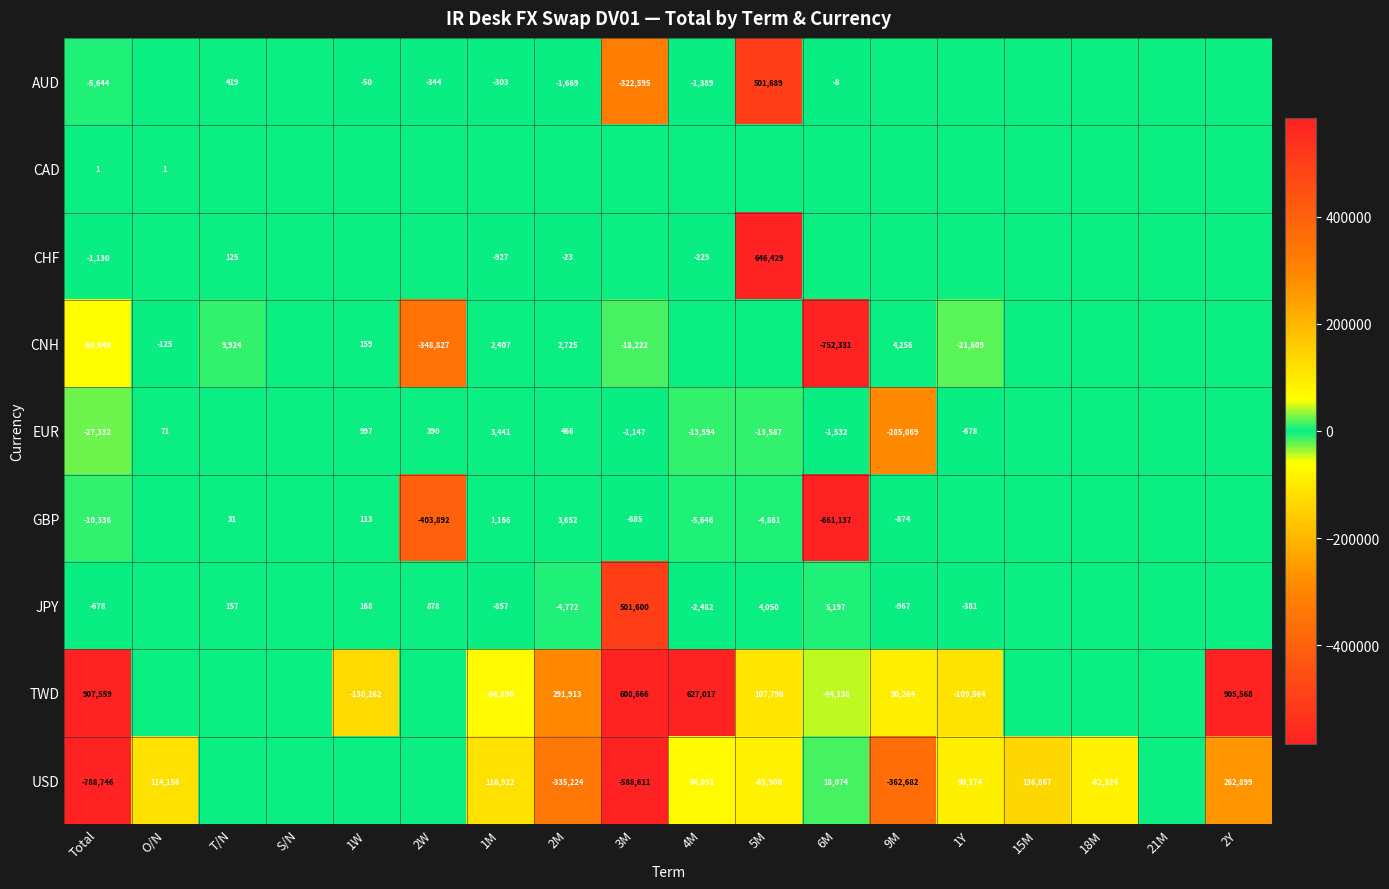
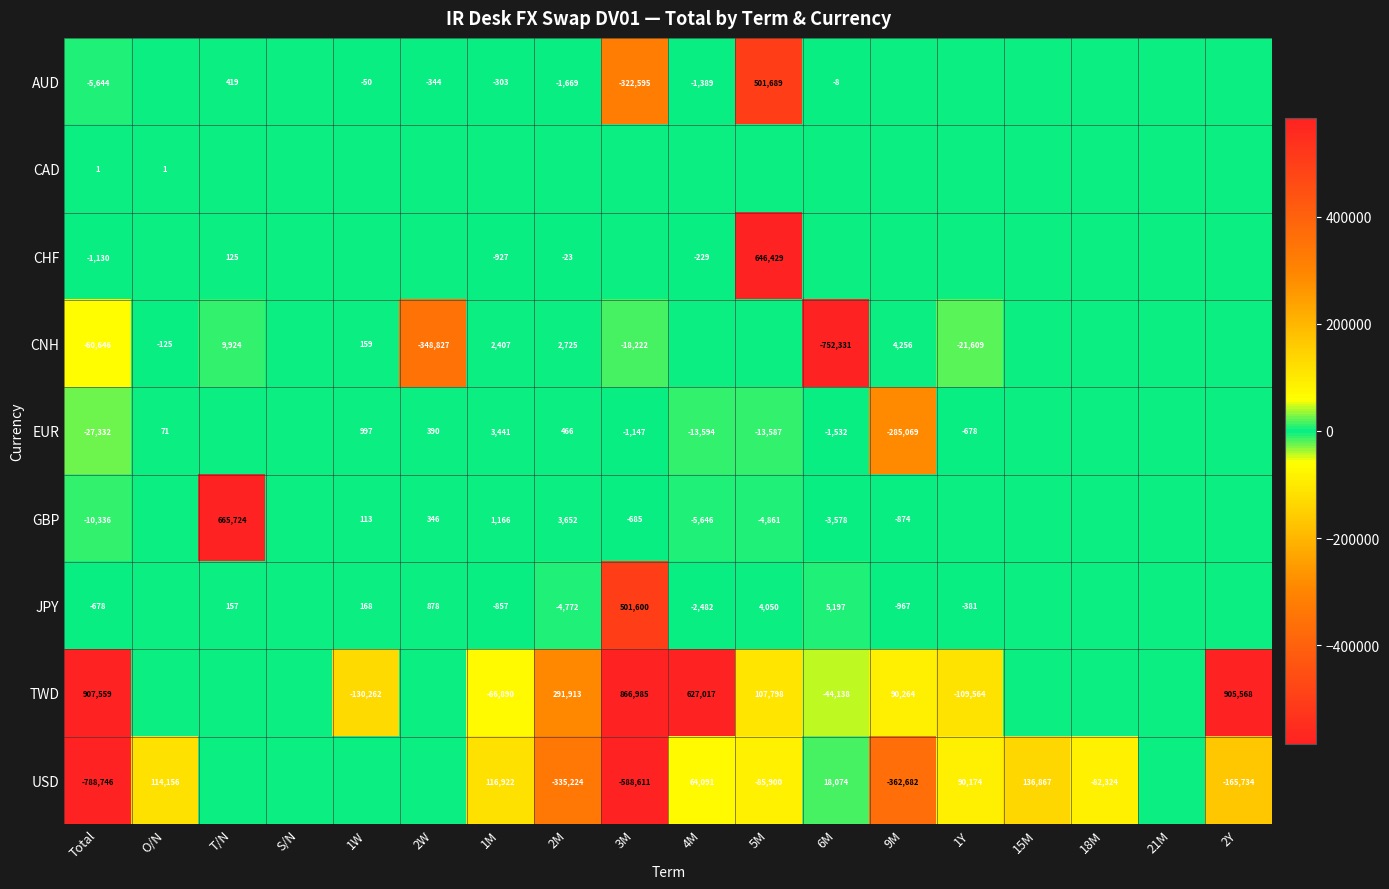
GBP, T/N: 31 -> 665,724
GBP, 2W: -403,892 -> 346
GBP, 6M: -661,137 -> -3,578
TWD, 3M: 608,666 -> 866,985
USD, 2Y: 262,899 -> -165,734
